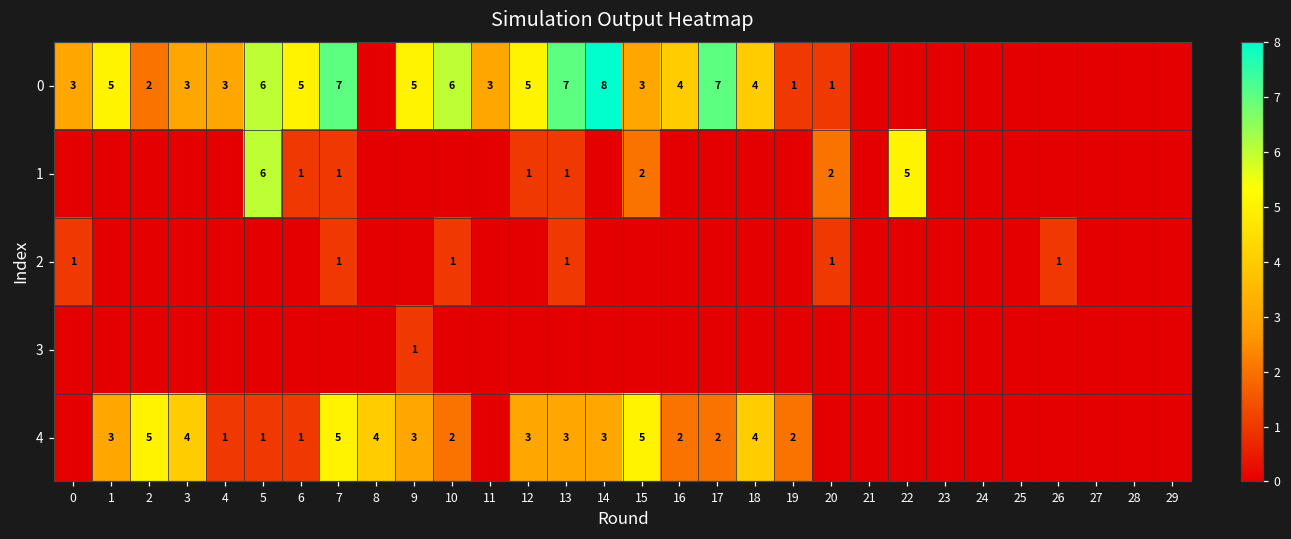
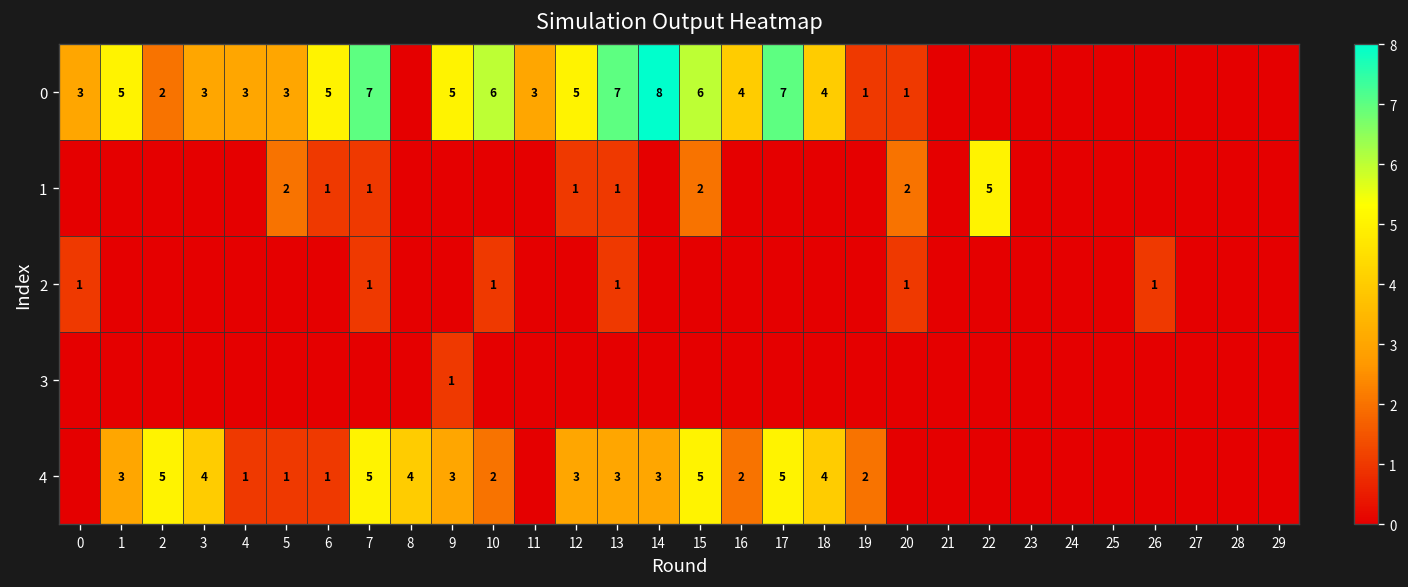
0, 5: 6 -> 3
0, 15: 3 -> 6
1, 5: 6 -> 2
4, 17: 2 -> 5
